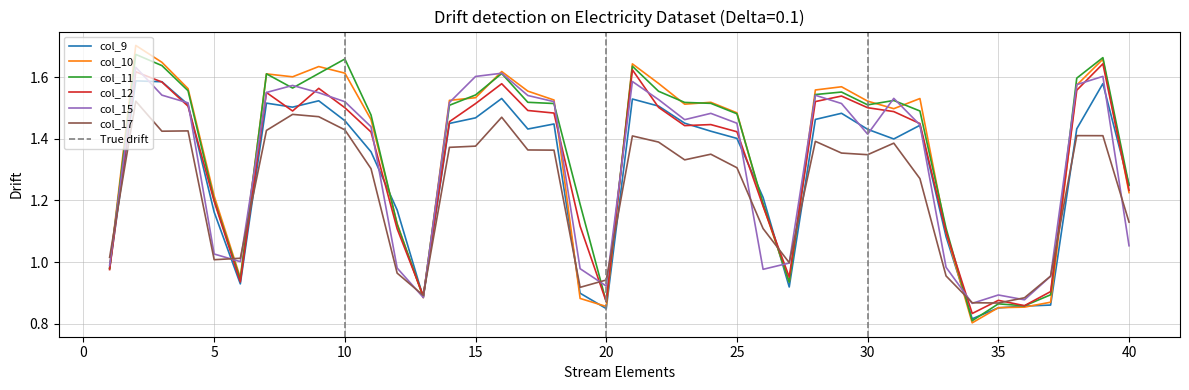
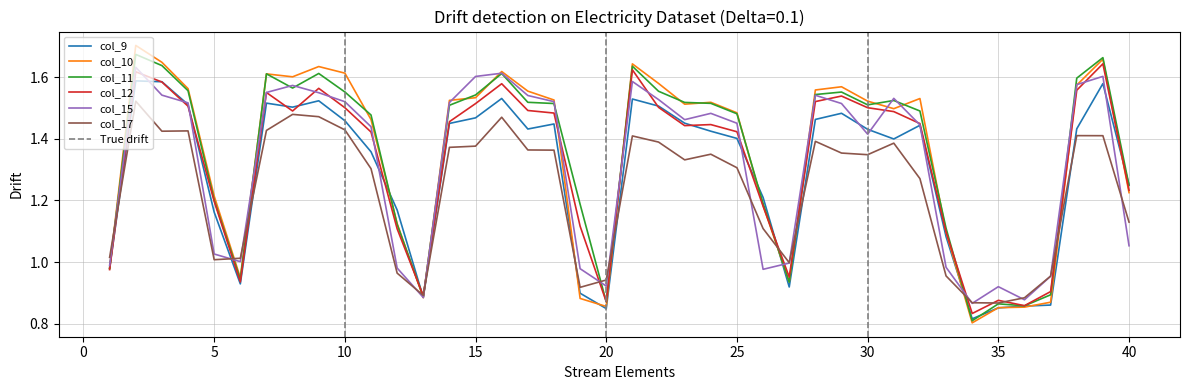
col_11, 10: 1.66 -> 1.55
col_15, 35: 0.89 -> 0.92
